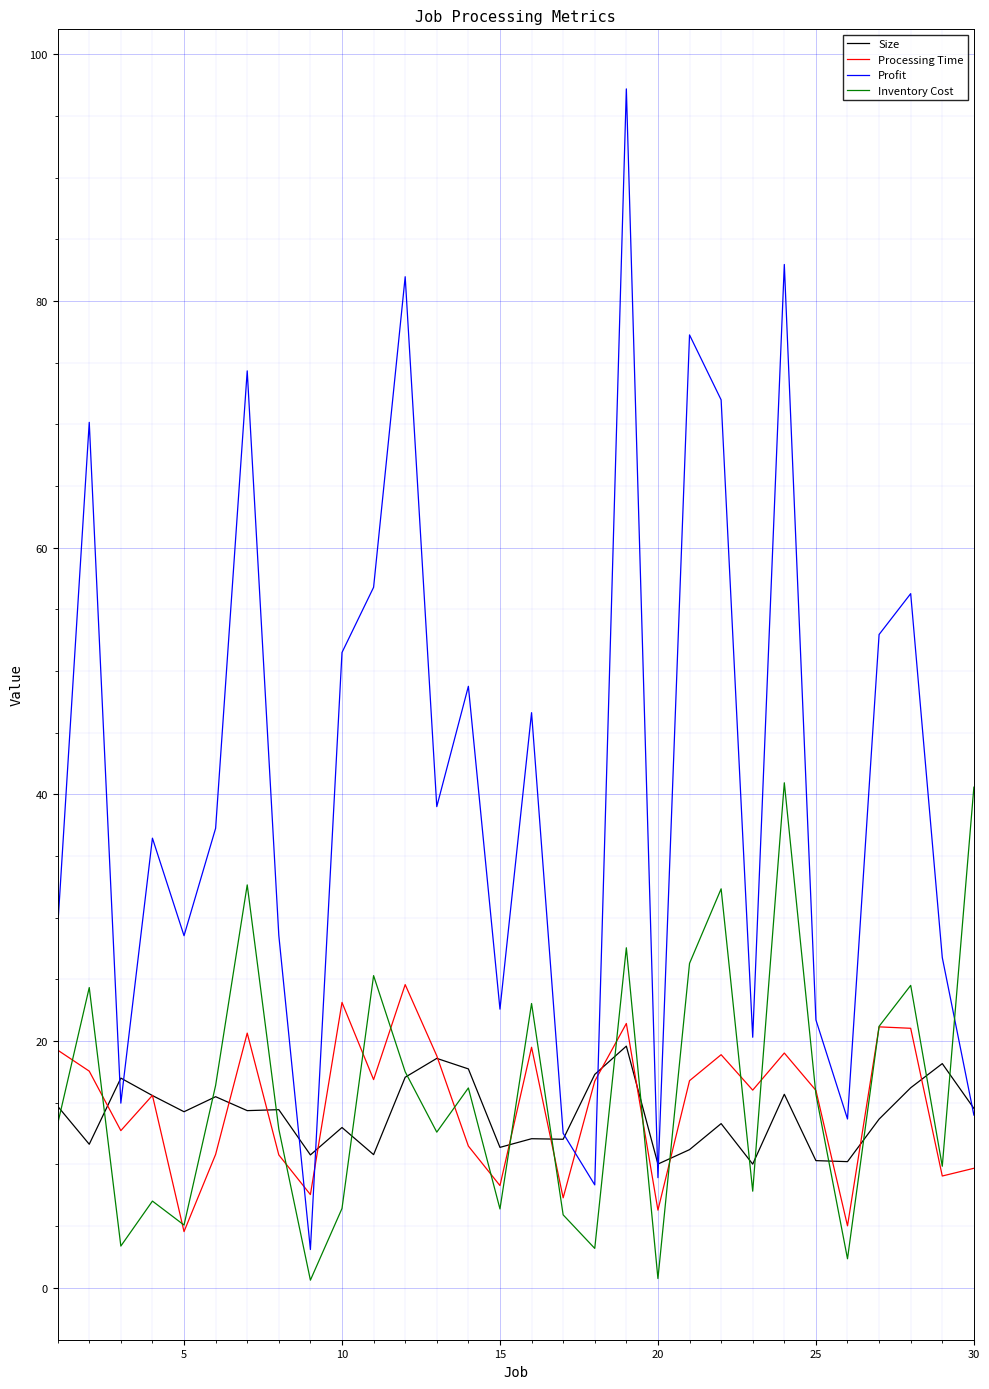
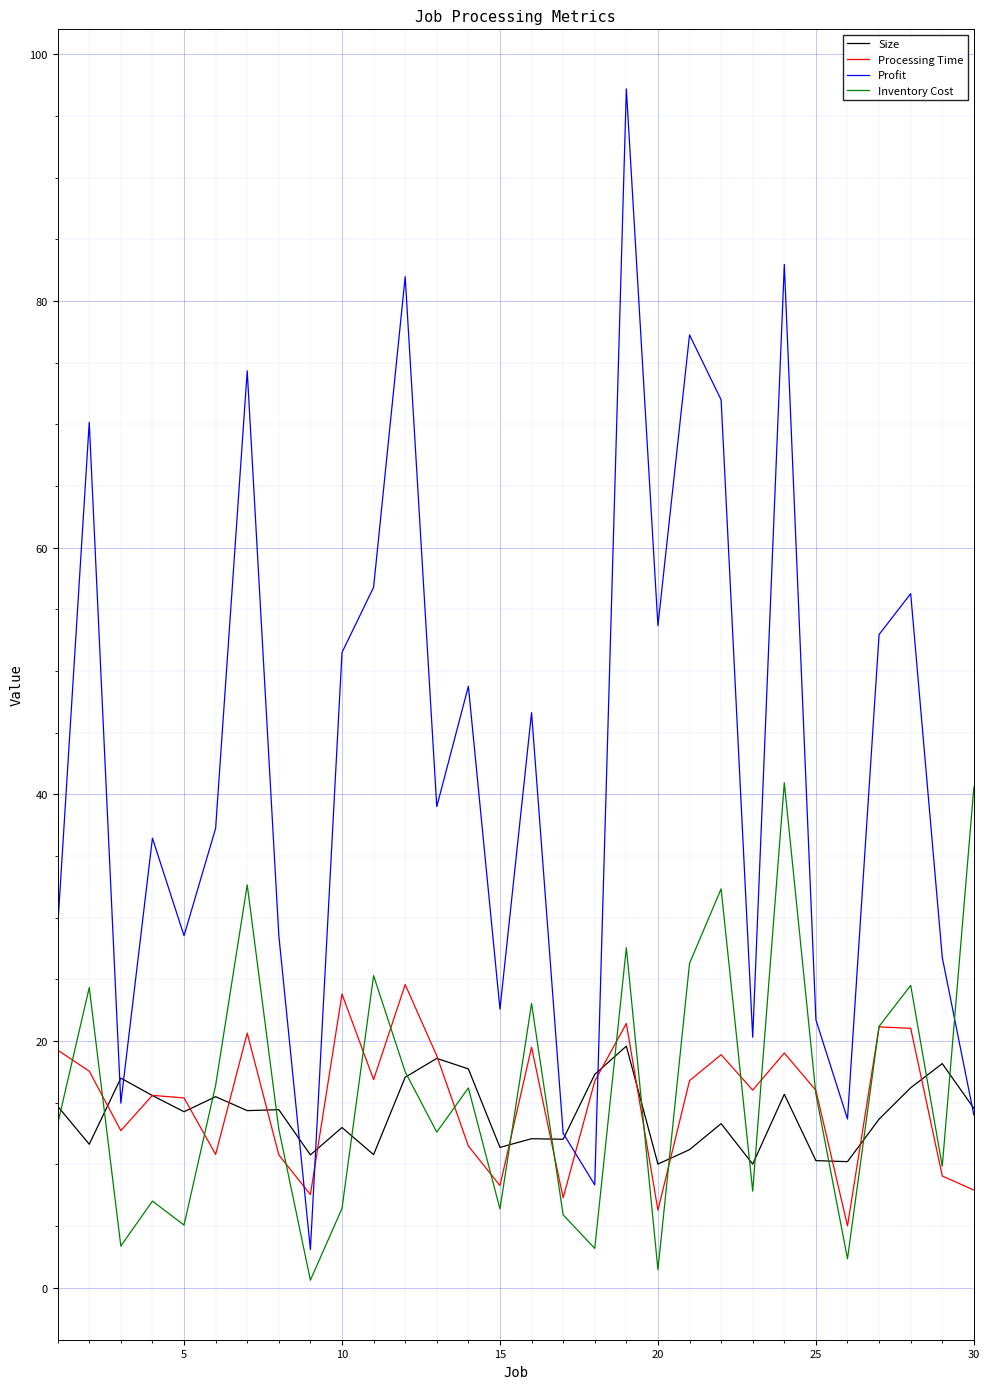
Processing Time, 5: 4.5 -> 15.4
Processing Time, 10: 23.1 -> 23.8
Profit, 20: 8.9 -> 53.7
Inventory Cost, 20: 0.7 -> 1.5
Processing Time, 30: 9.7 -> 7.9
